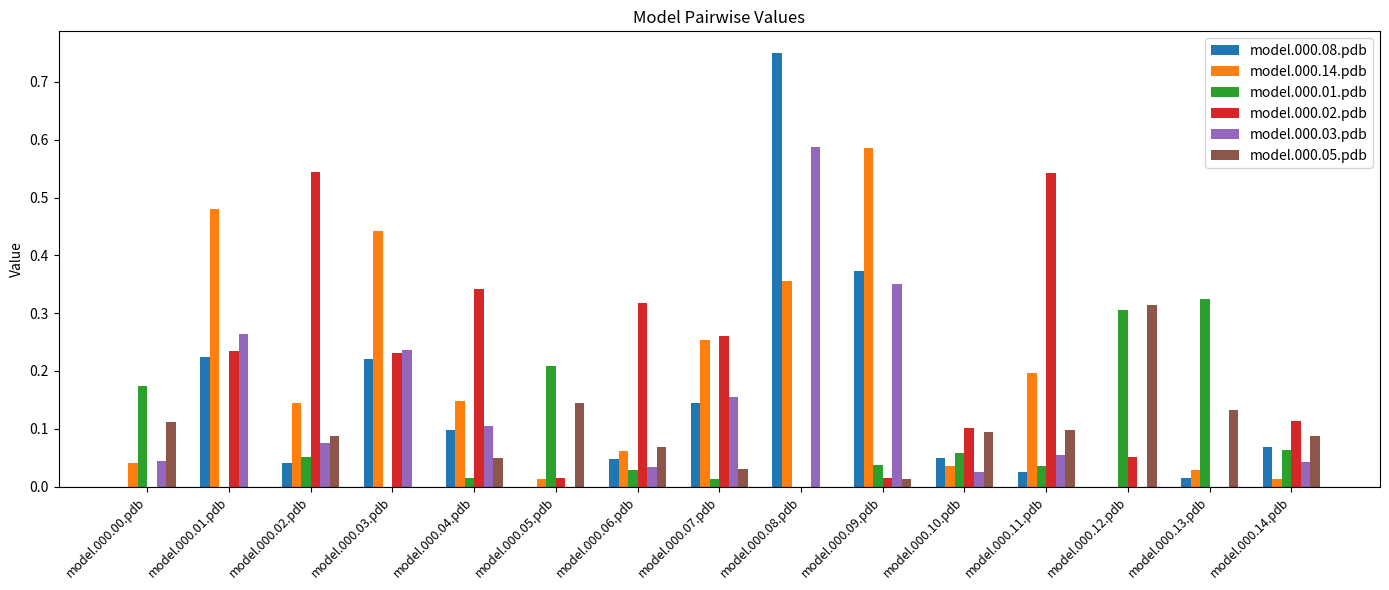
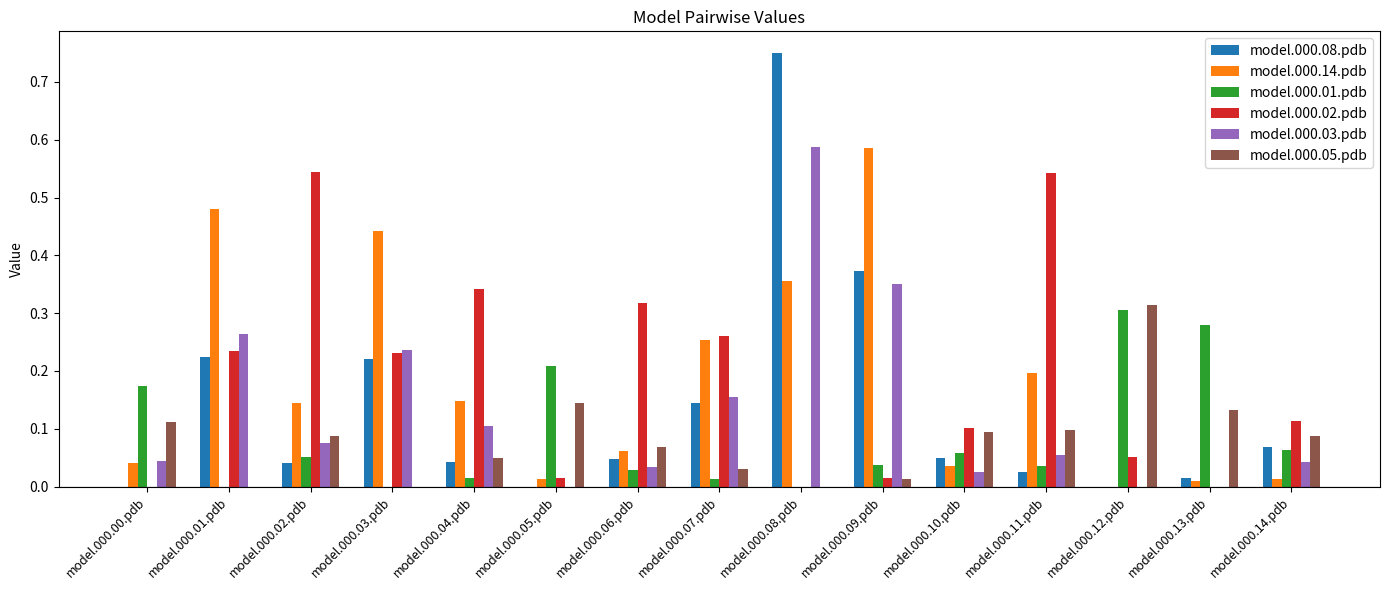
model.000.08.pdb, model.000.04.pdb: 0.10 -> 0.04
model.000.14.pdb, model.000.13.pdb: 0.03 -> 0.01
model.000.01.pdb, model.000.13.pdb: 0.32 -> 0.28
